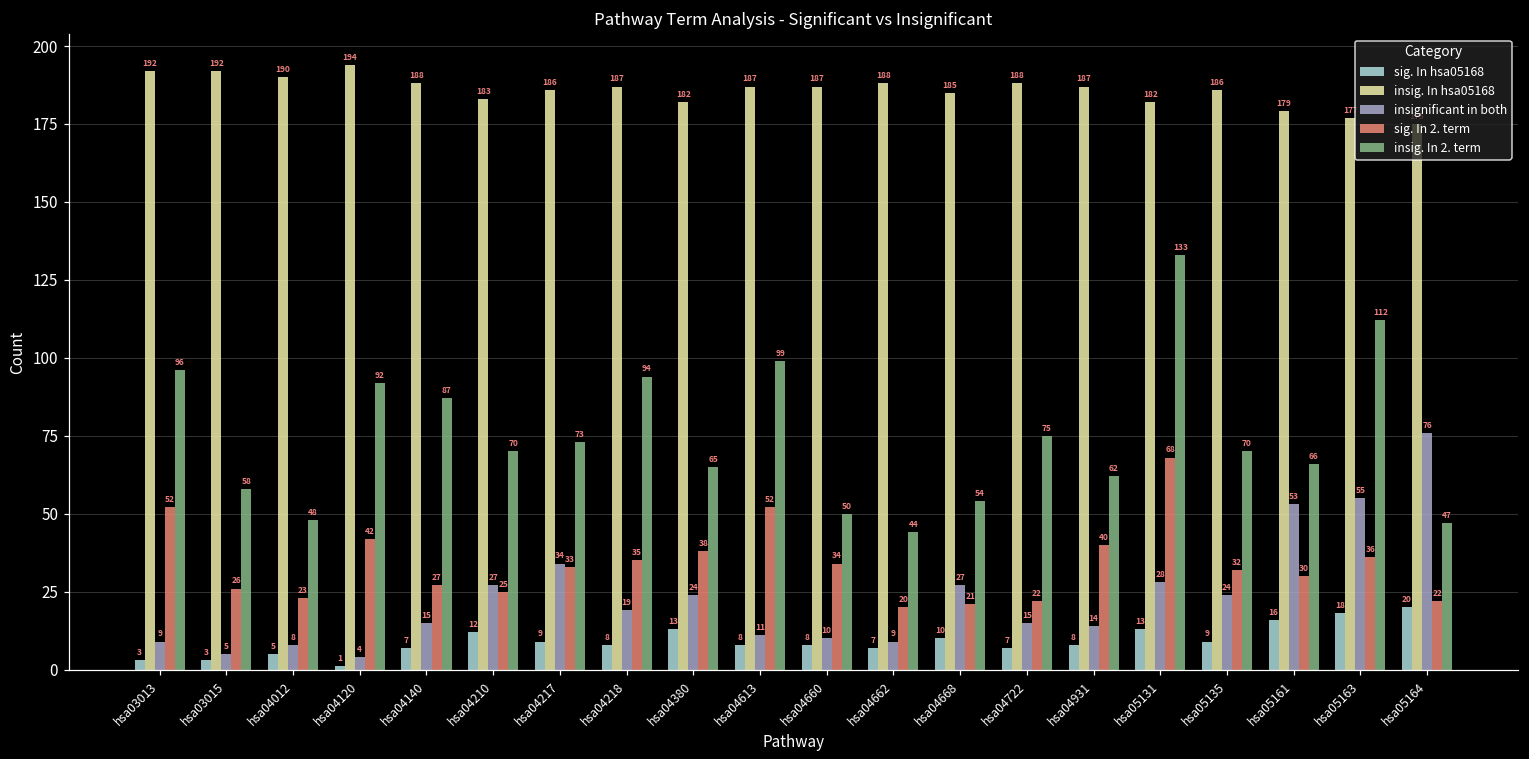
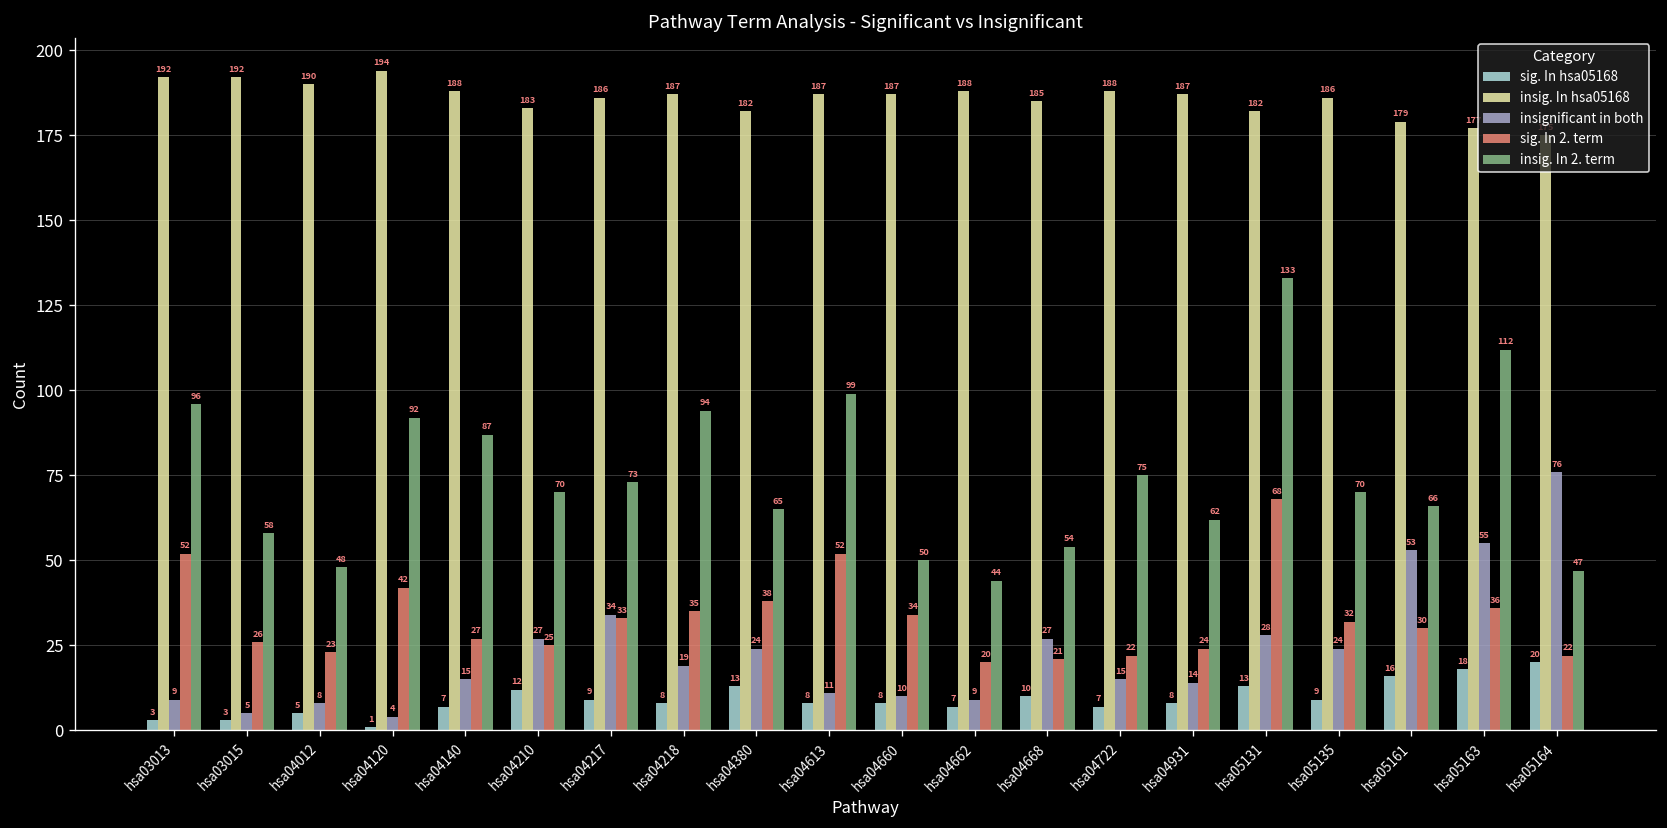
sig. In 2. term, hsa04931: 40 -> 24
